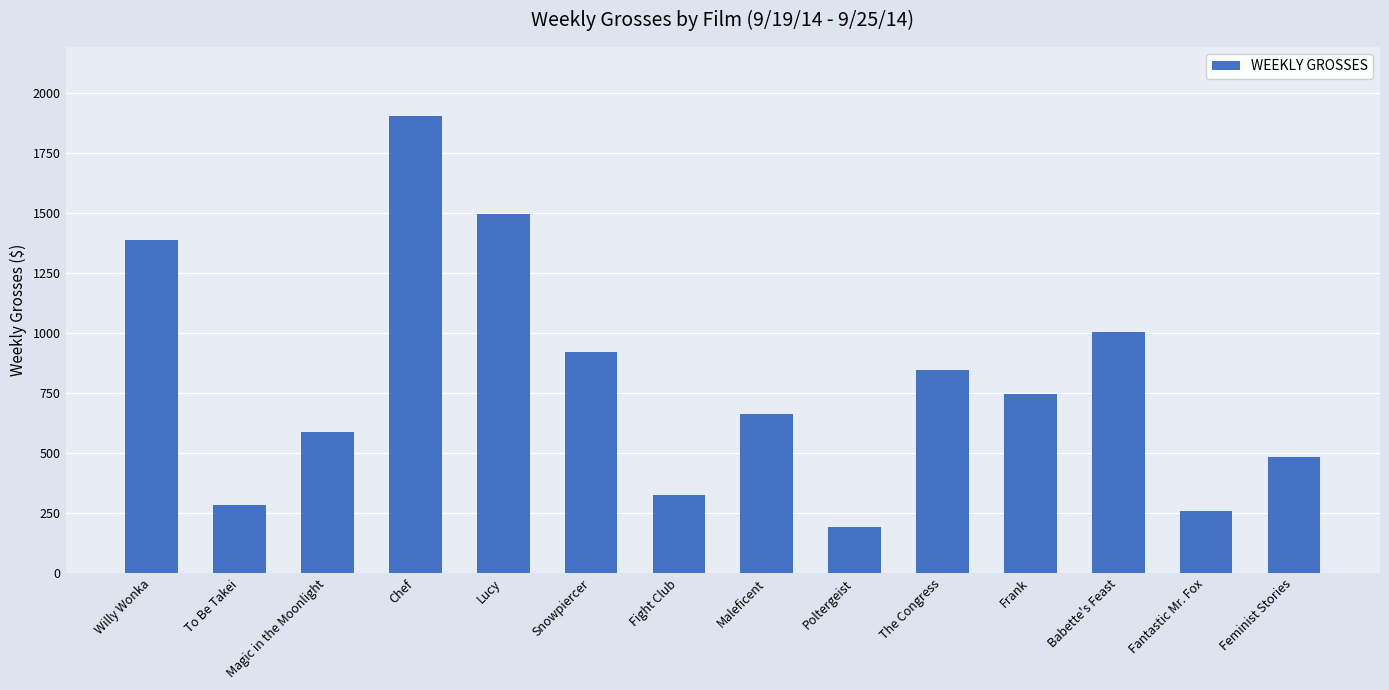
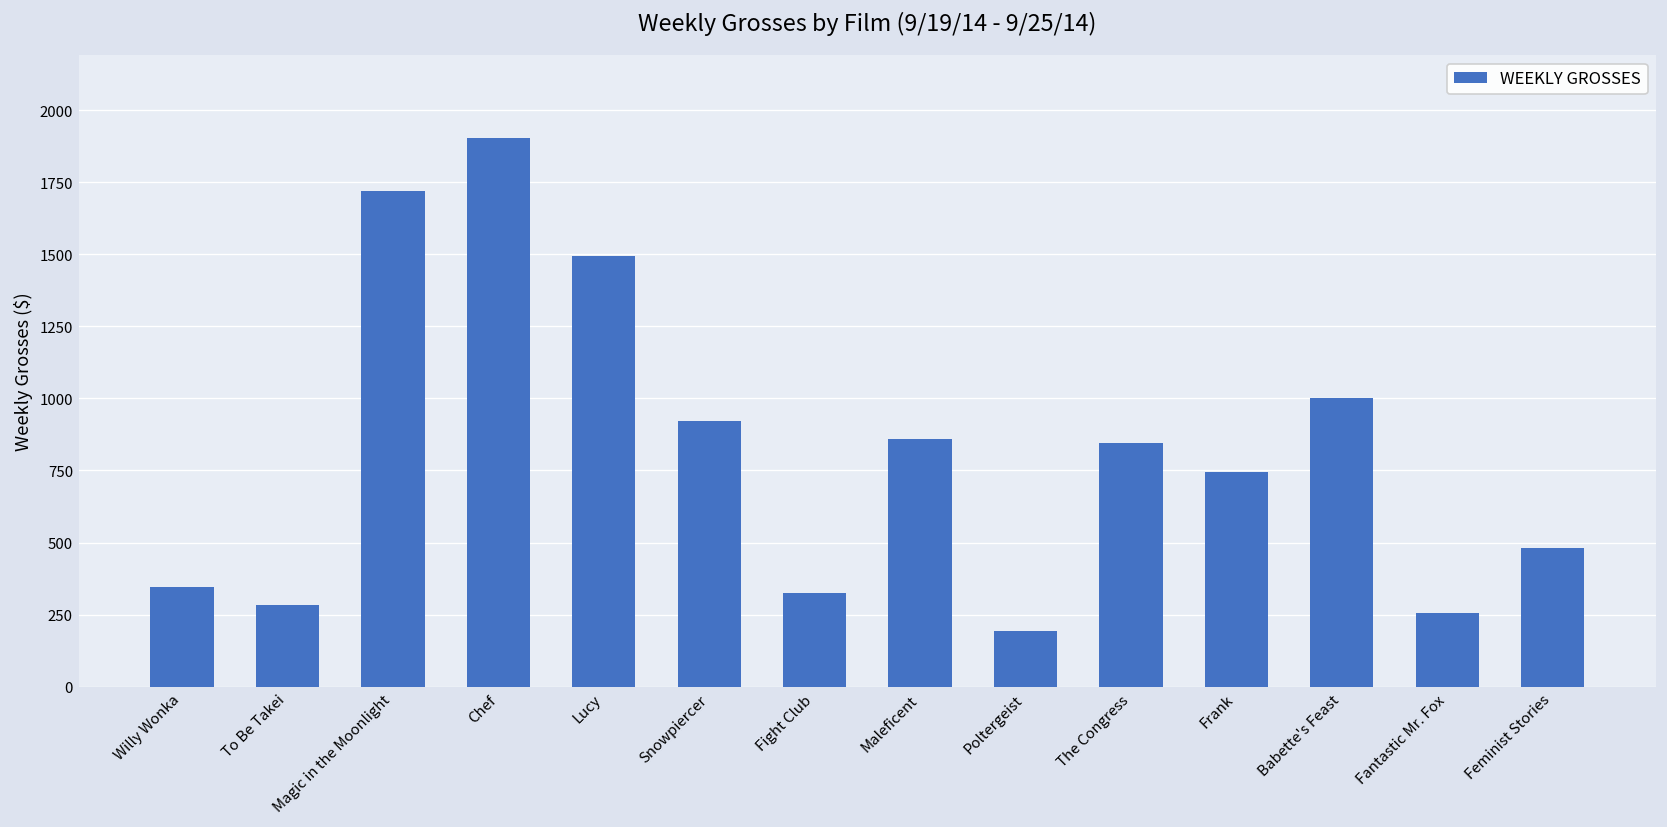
Willy Wonka: 1390 -> 340
Magic in the Moonlight: 590 -> 1720
Maleficent: 660 -> 860
